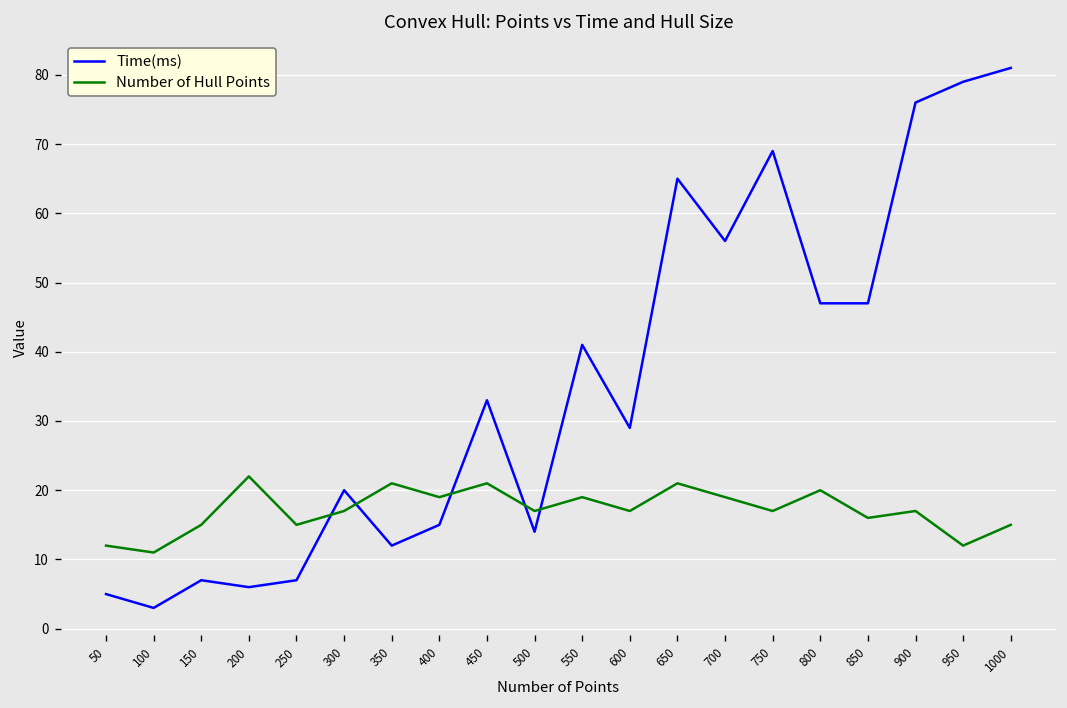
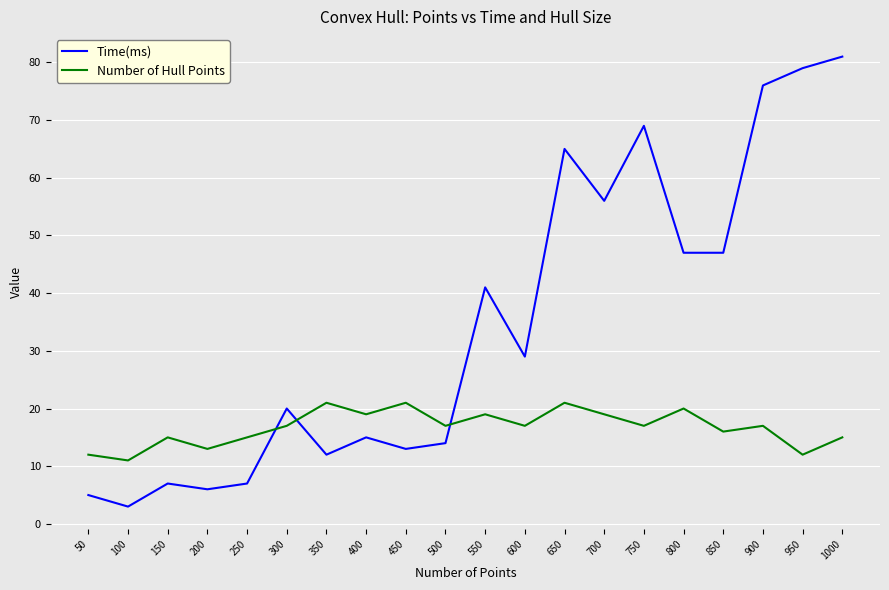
Number of Hull Points, 200: 22 -> 13
Time(ms), 450: 33 -> 13
